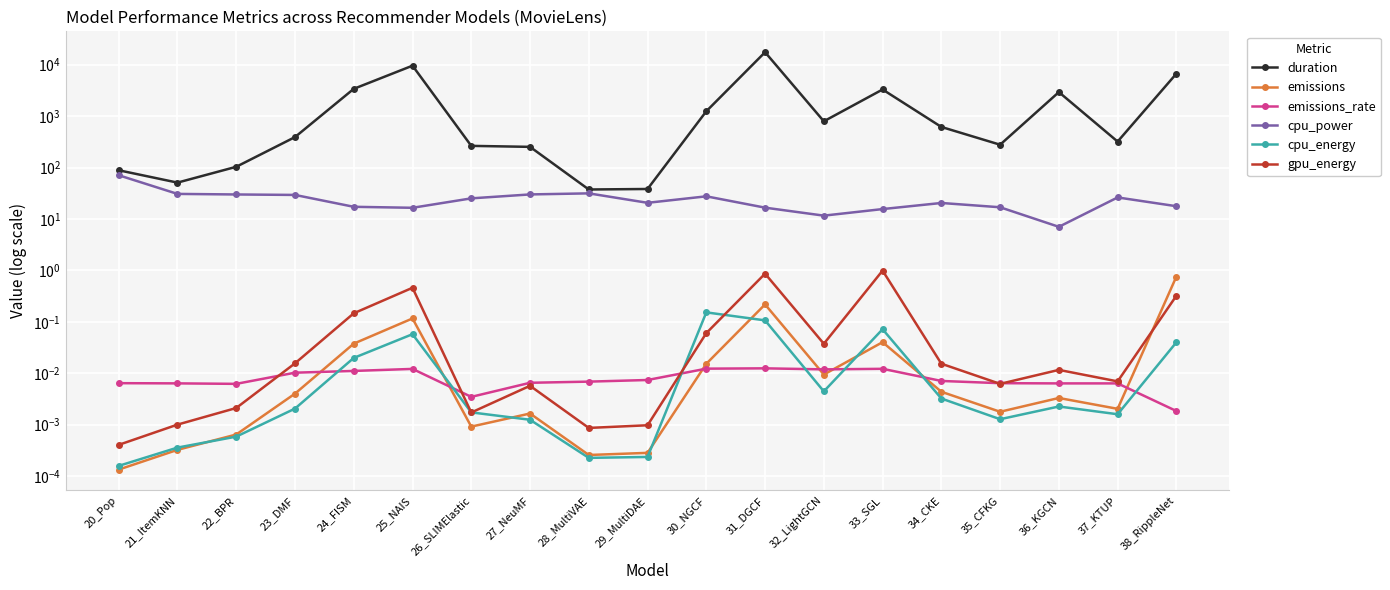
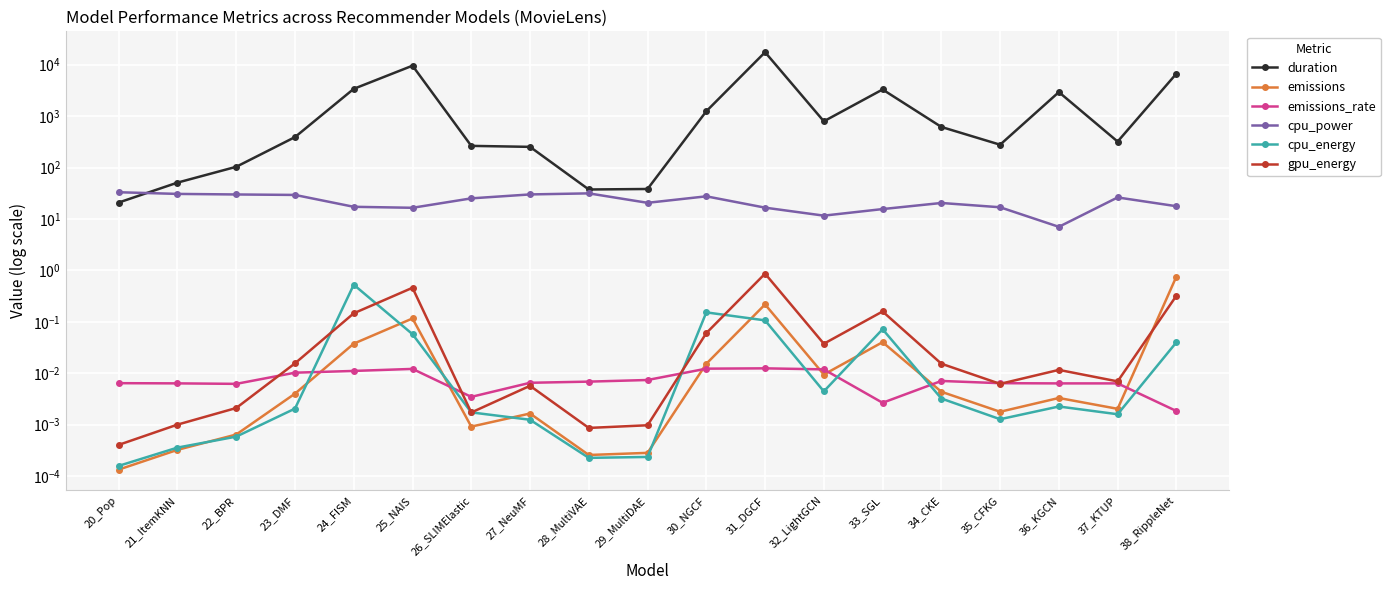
duration, 20_Pop: 90 -> 21
cpu_power, 20_Pop: 70 -> 30
cpu_energy, 24_FISM: 0.020 -> 0.5
emissions_rate, 33_SGL: 0.012 -> 0.003
gpu_energy, 33_SGL: 1.0 -> 0.16
